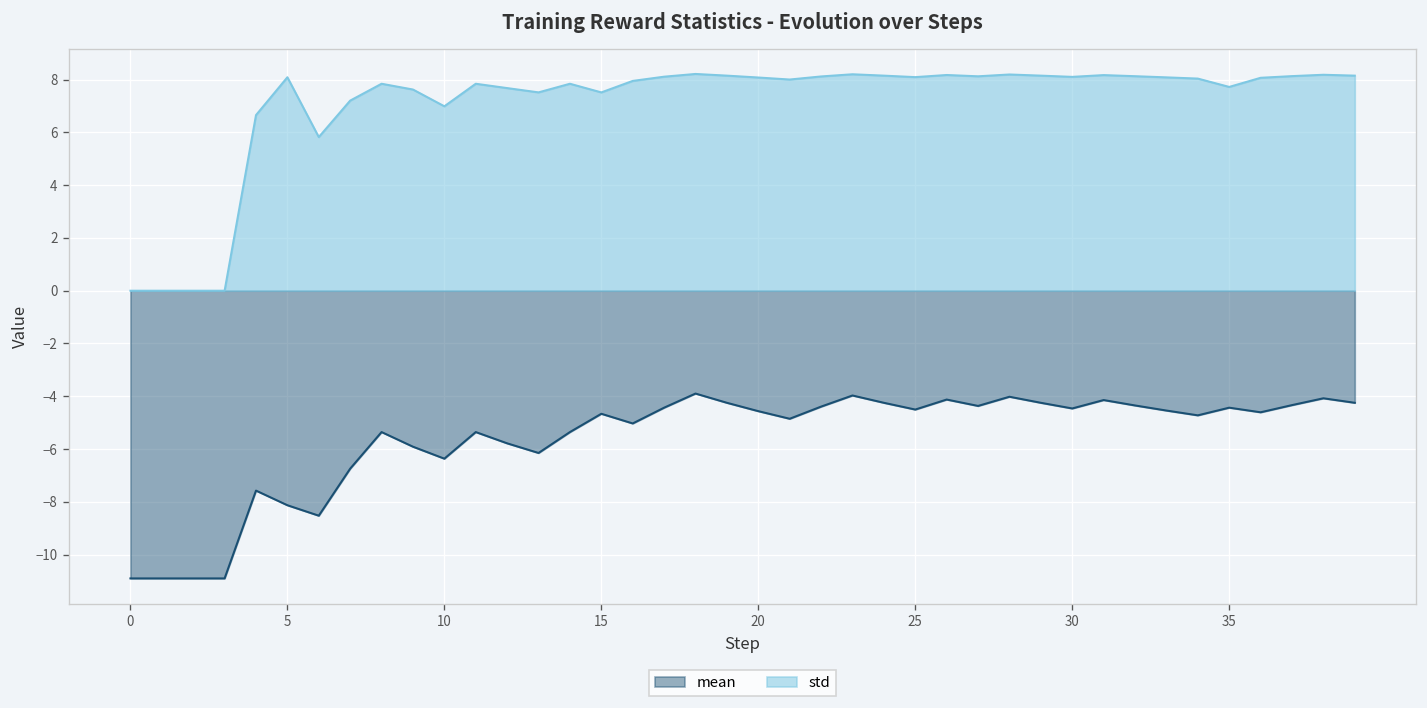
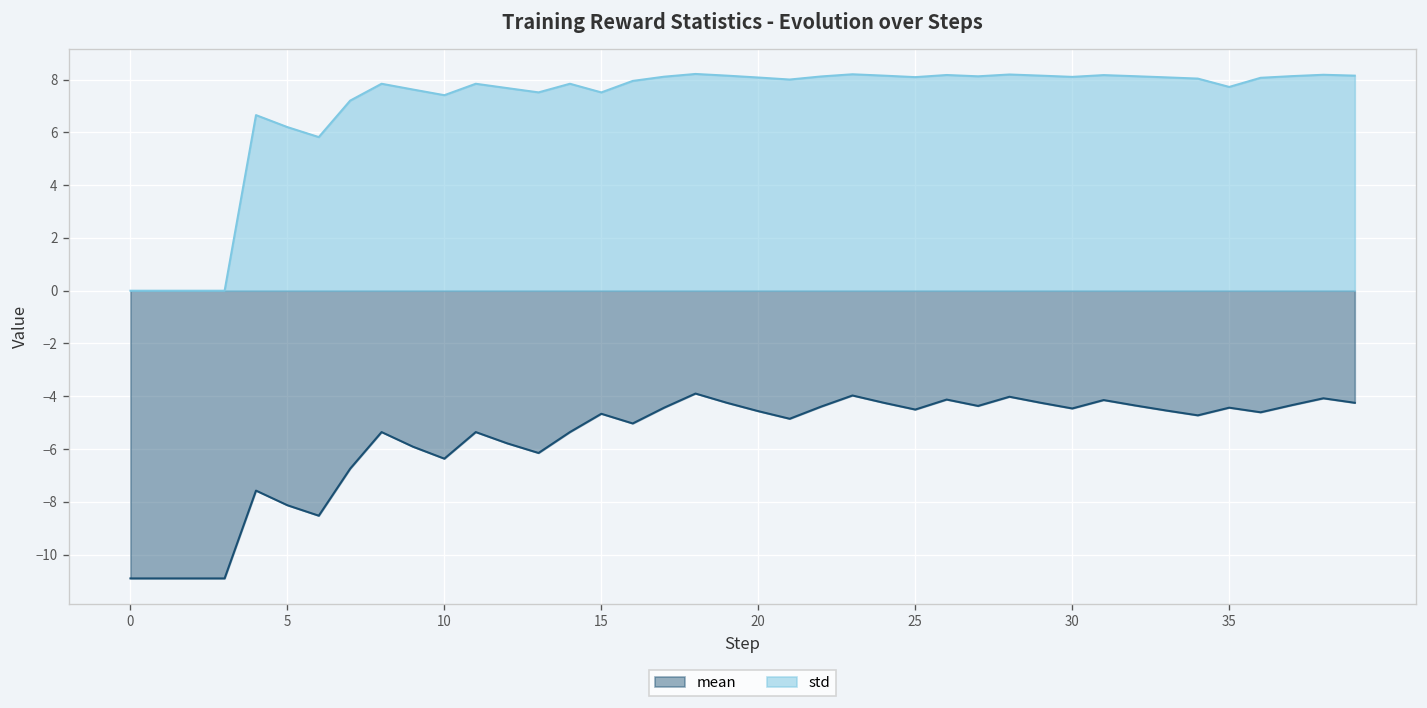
std, 5: 8.1 -> 6.2
std, 10: 7.0 -> 7.4
